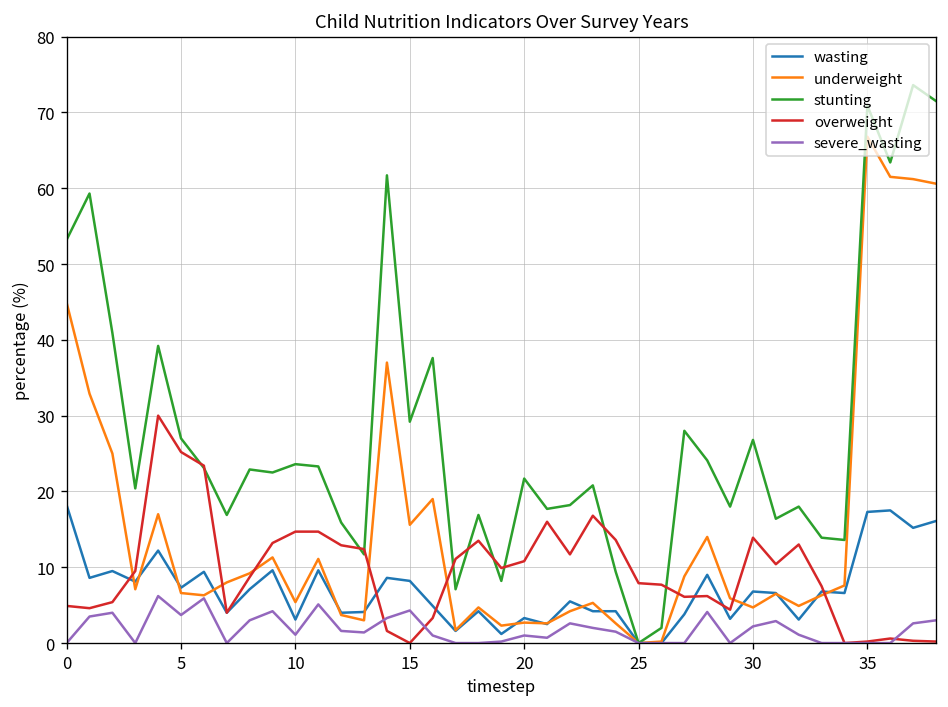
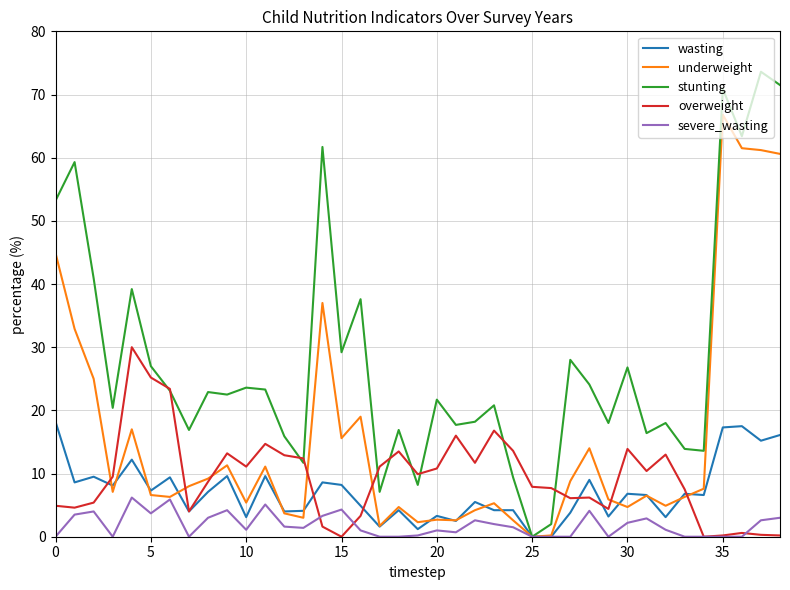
overweight, 10: 15 -> 11
